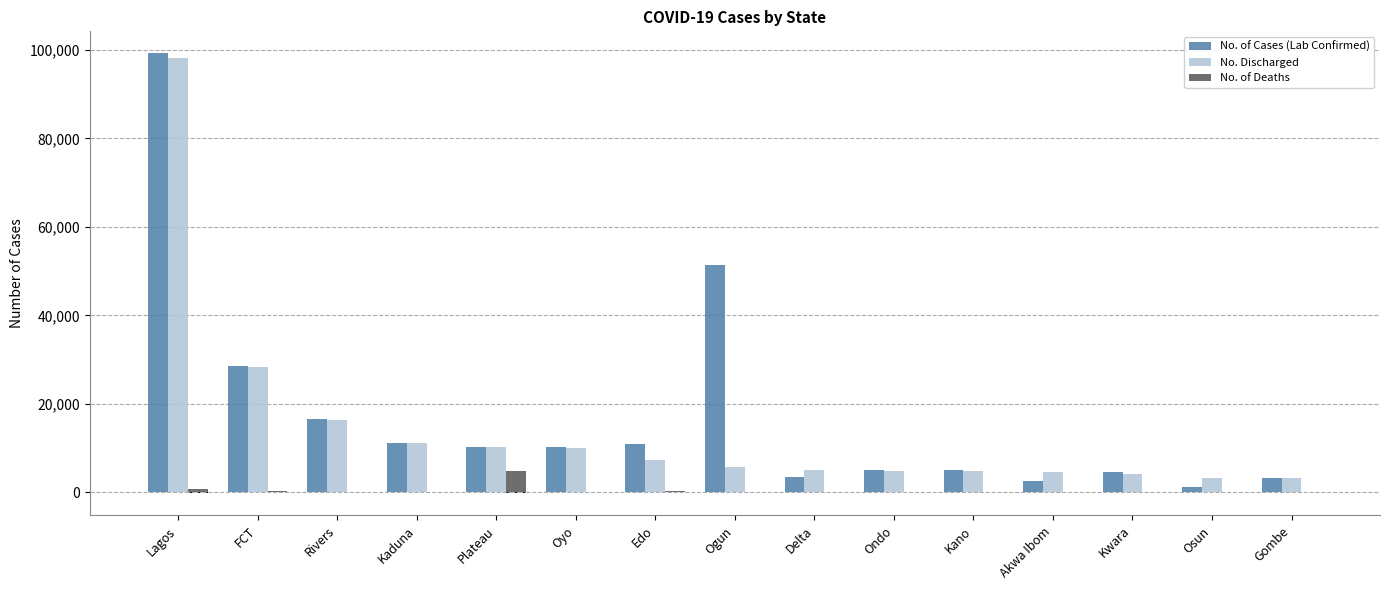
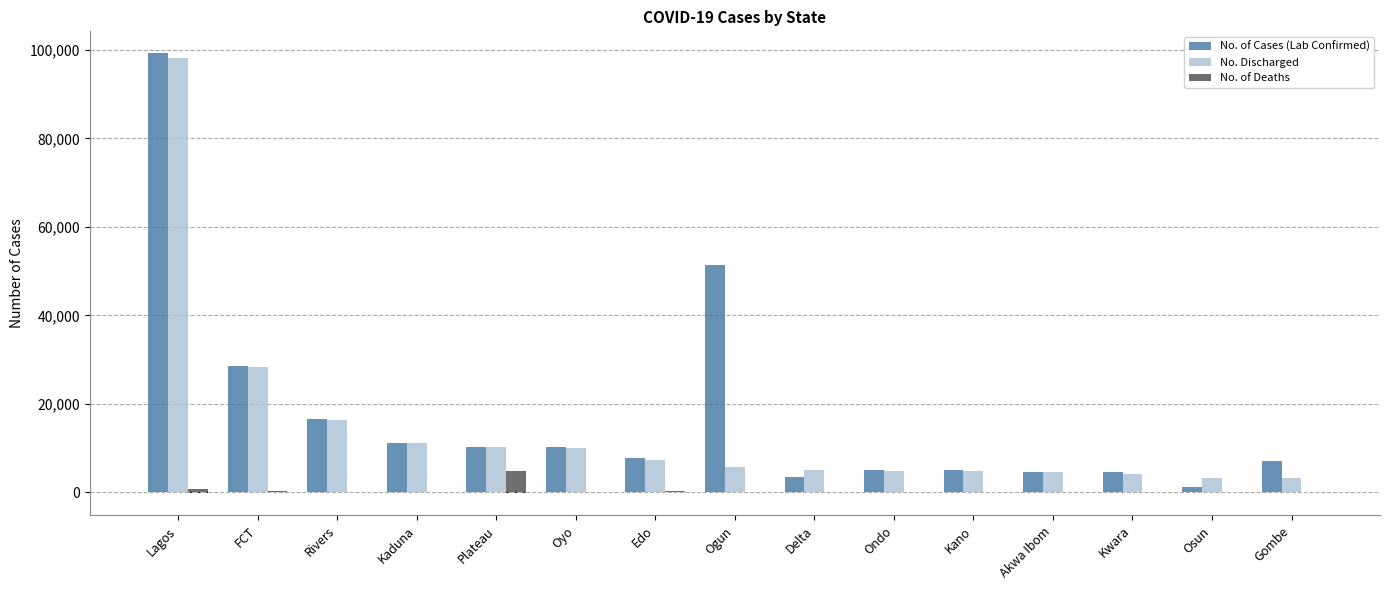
No. of Cases (Lab Confirmed), Edo: 11,000 -> 8,000
No. of Cases (Lab Confirmed), Akwa Ibom: 3,000 -> 5,000
No. of Cases (Lab Confirmed), Gombe: 3,000 -> 7,000
